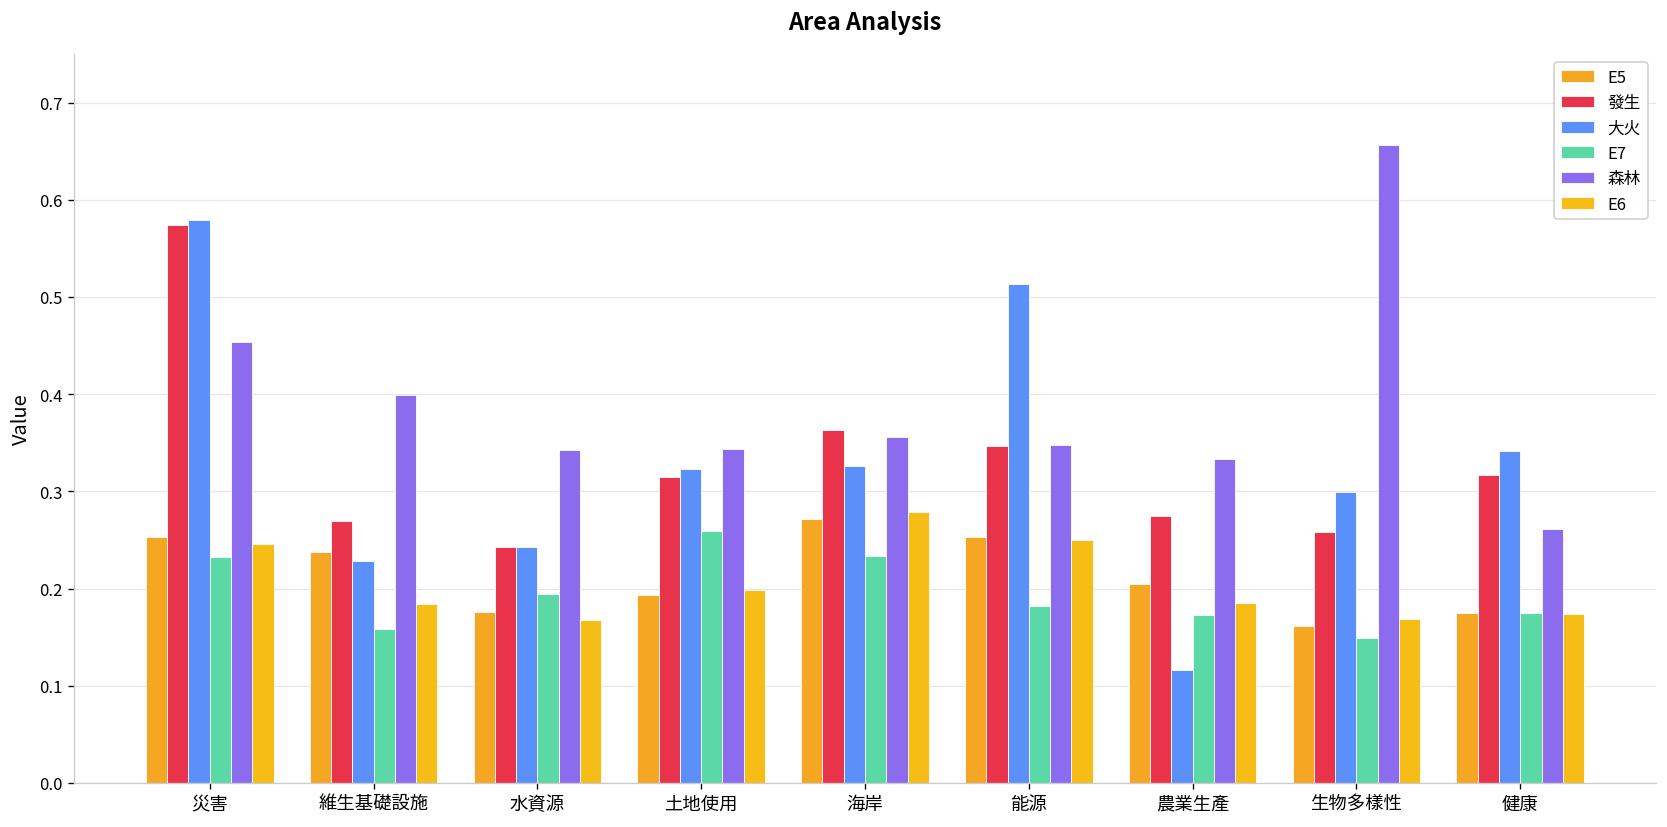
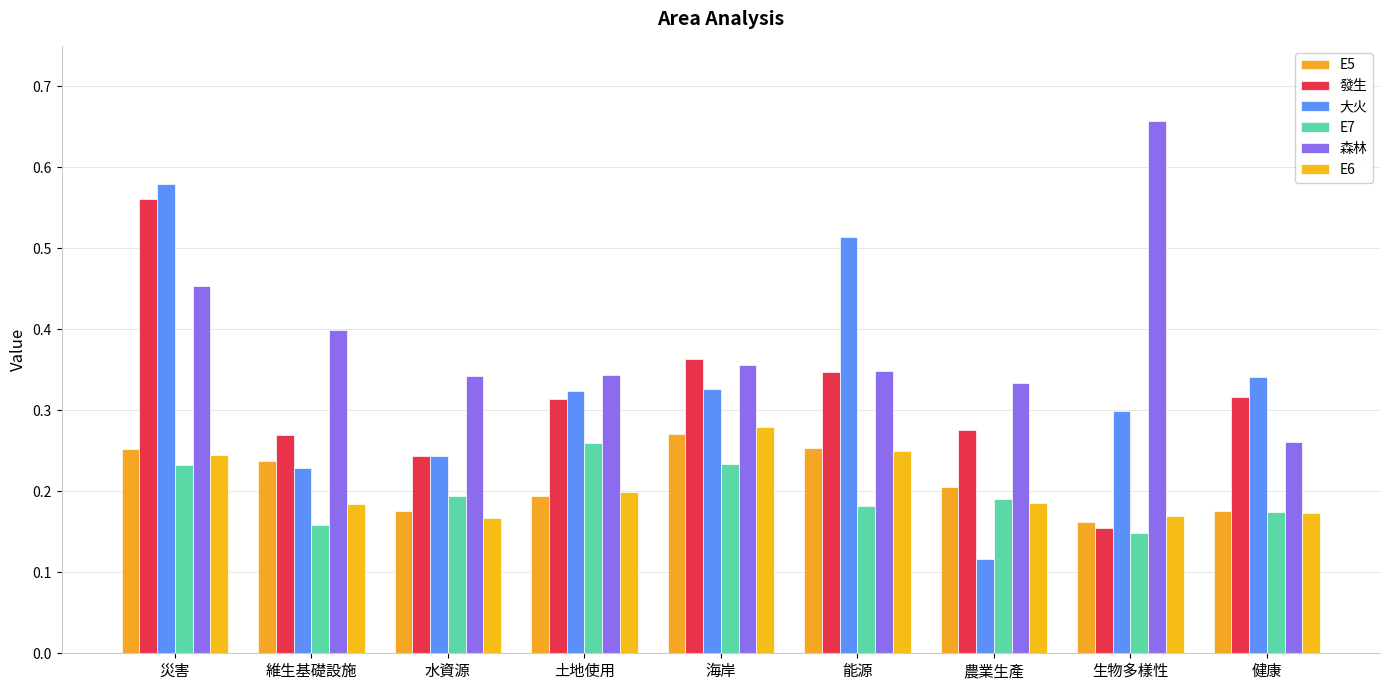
發生, 災害: 0.57 -> 0.56
E7, 農業生產: 0.17 -> 0.19
發生, 生物多樣性: 0.26 -> 0.16
